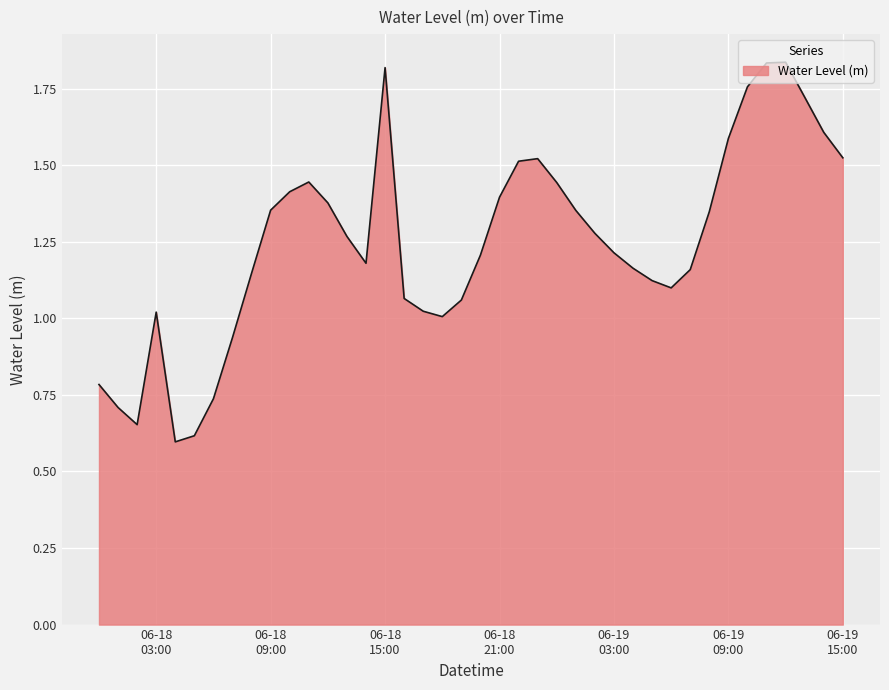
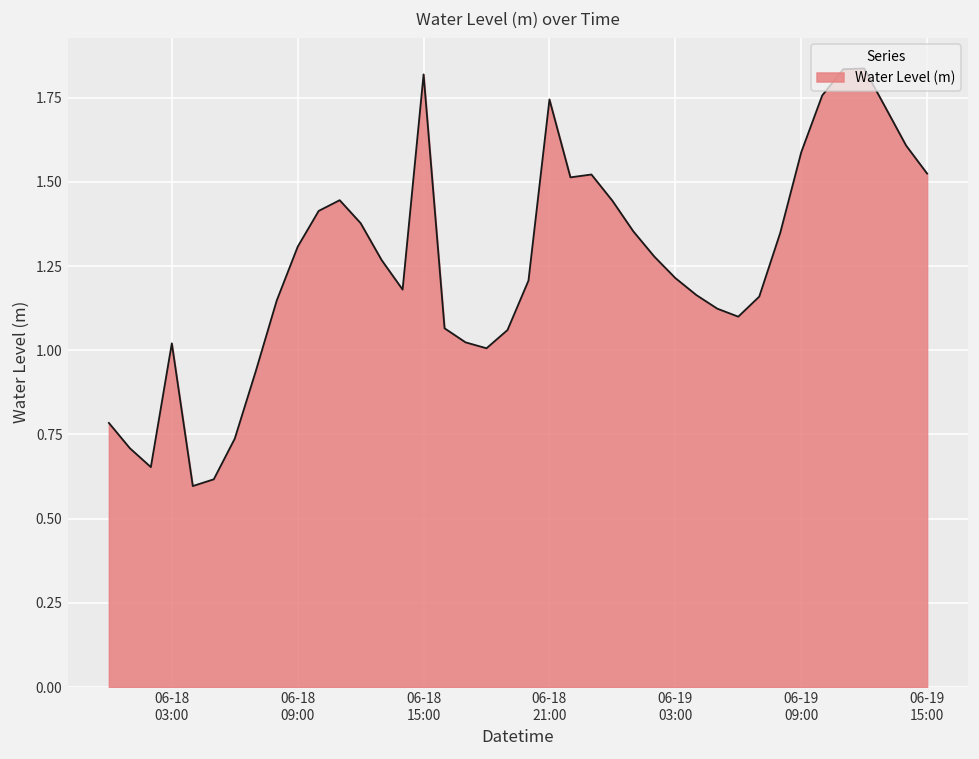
06-18 09:00: 1.35 -> 1.31
06-18 21:00: 1.40 -> 1.74
